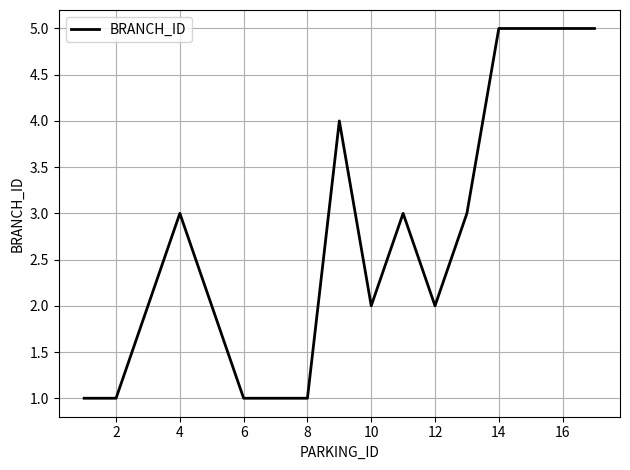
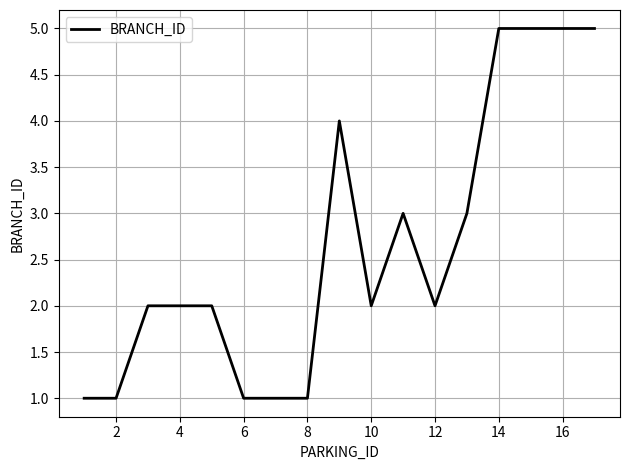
4: 3 -> 2
